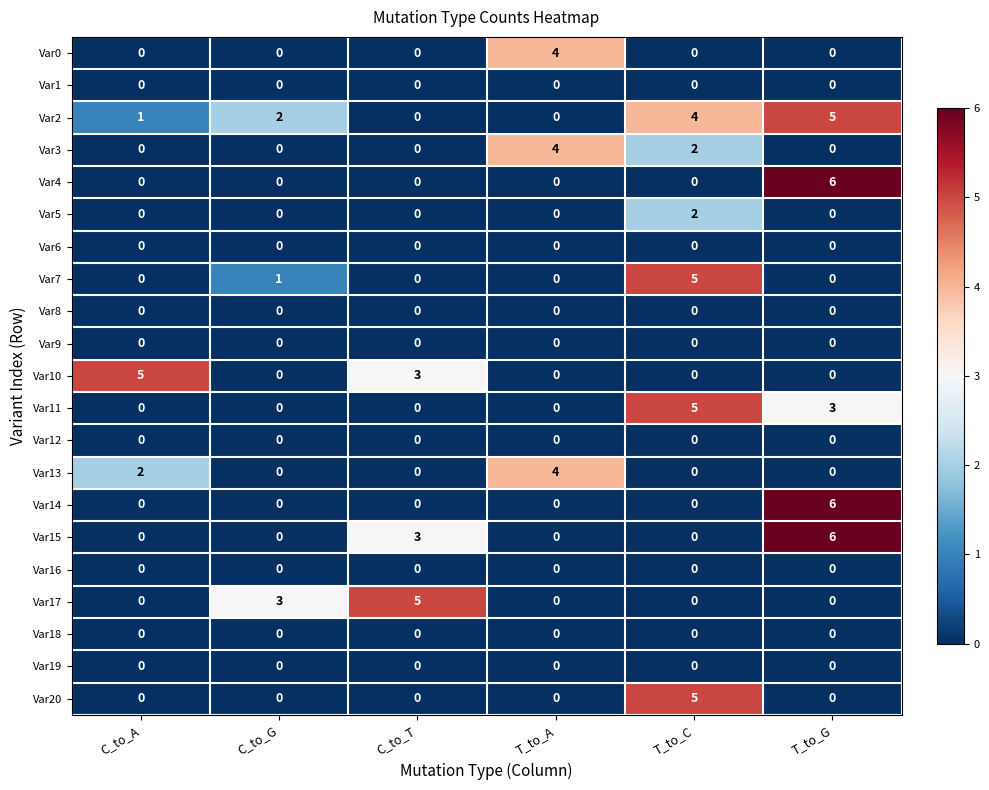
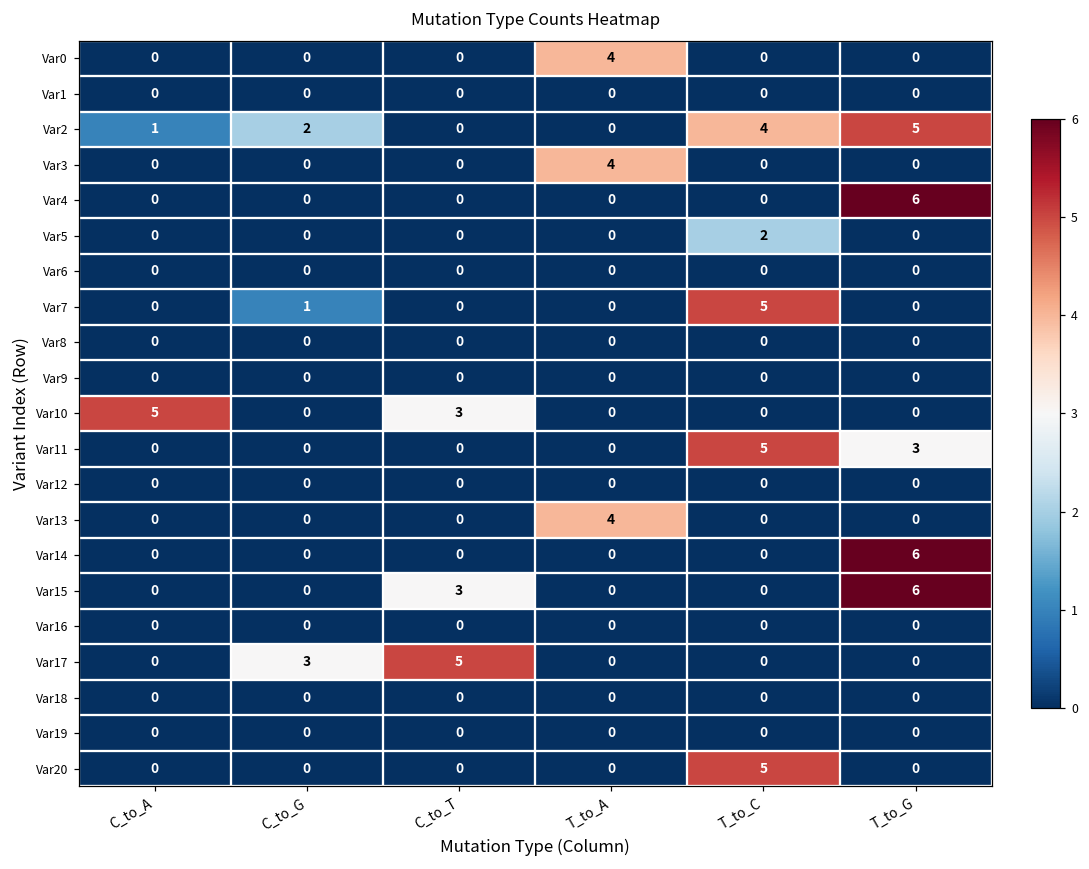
Var3, T_to_C: 2 -> 0
Var13, C_to_A: 2 -> 0
